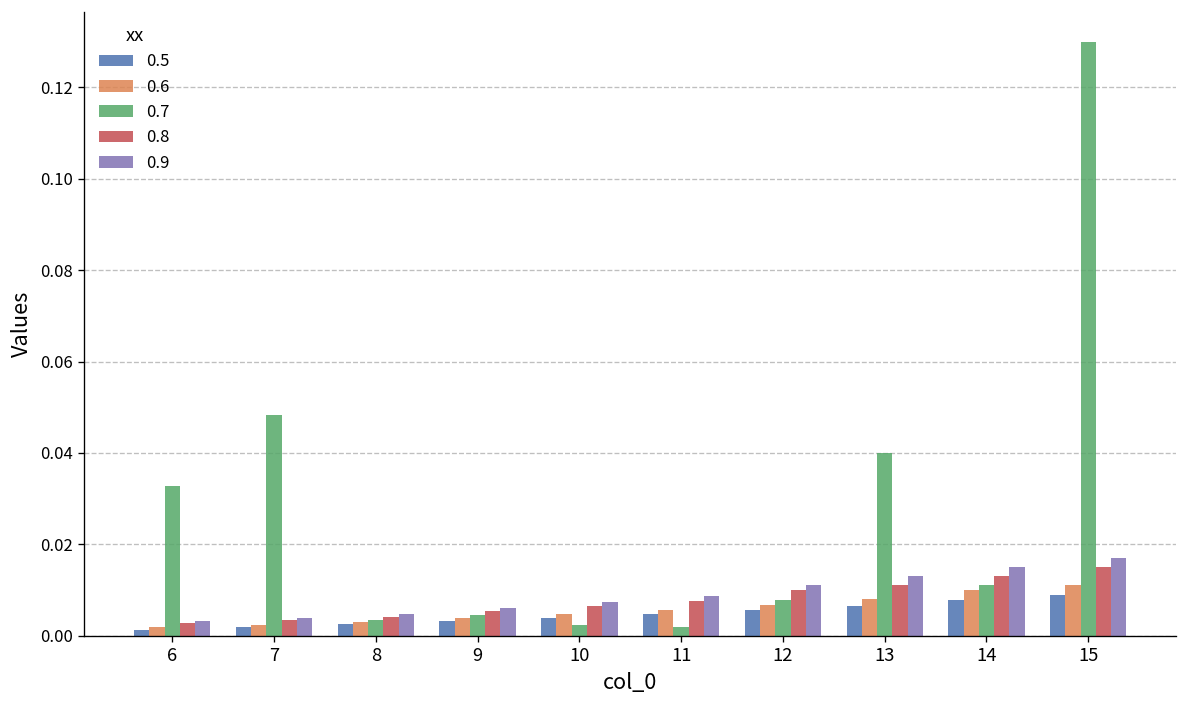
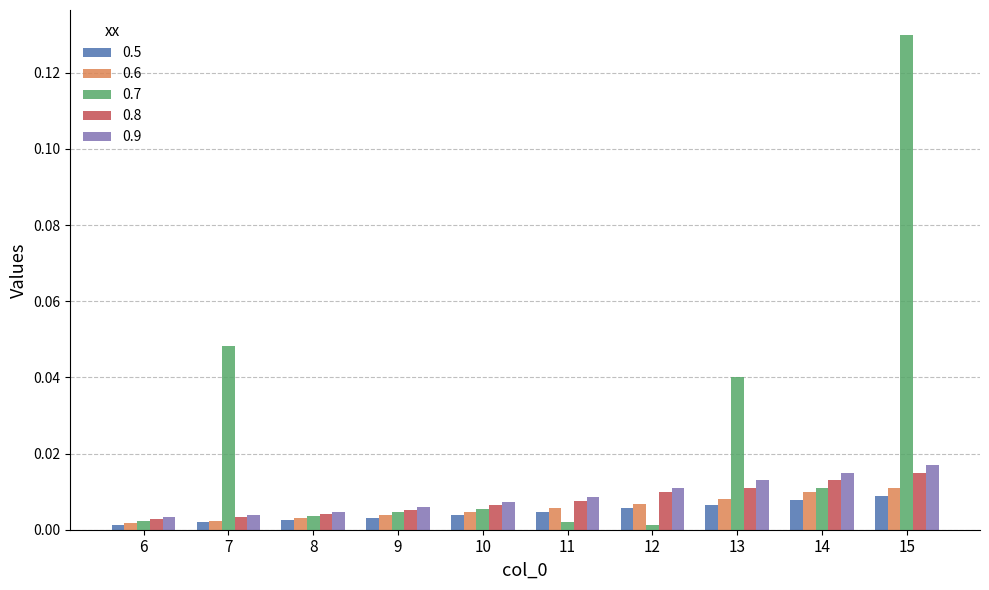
0.7, 6: 0.033 -> 0.002
0.7, 10: 0.002 -> 0.006
0.7, 12: 0.008 -> 0.001
